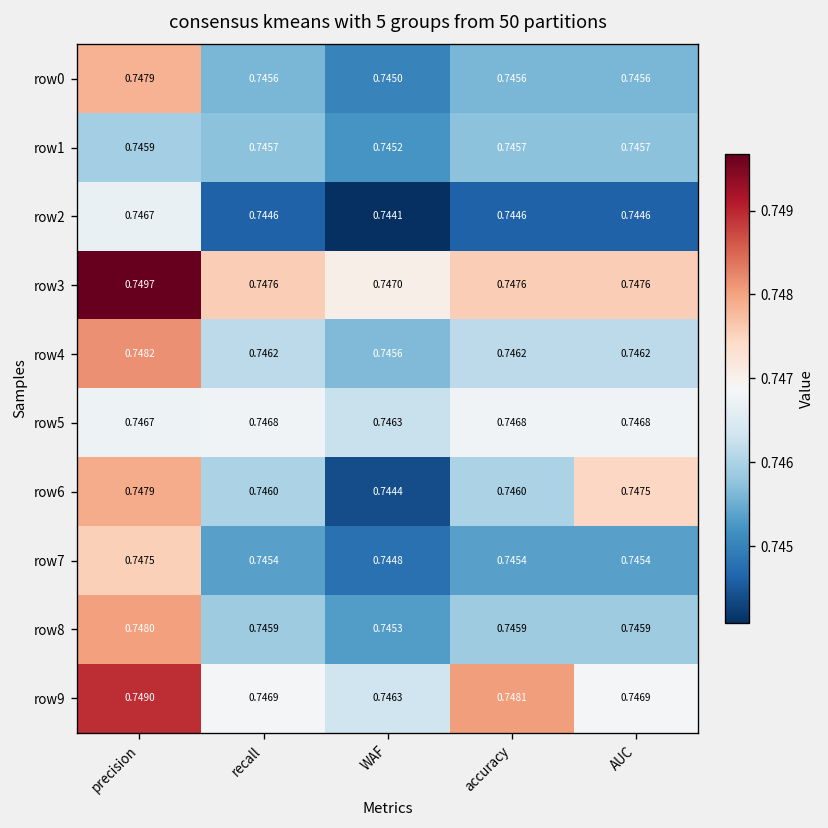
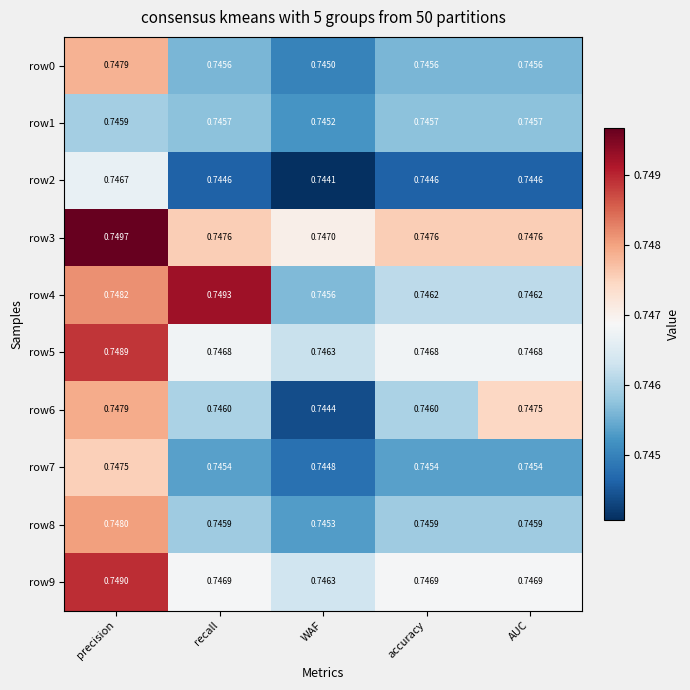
row4, recall: 0.7462 -> 0.7493
row5, precision: 0.7467 -> 0.7489
row9, accuracy: 0.7481 -> 0.7469
